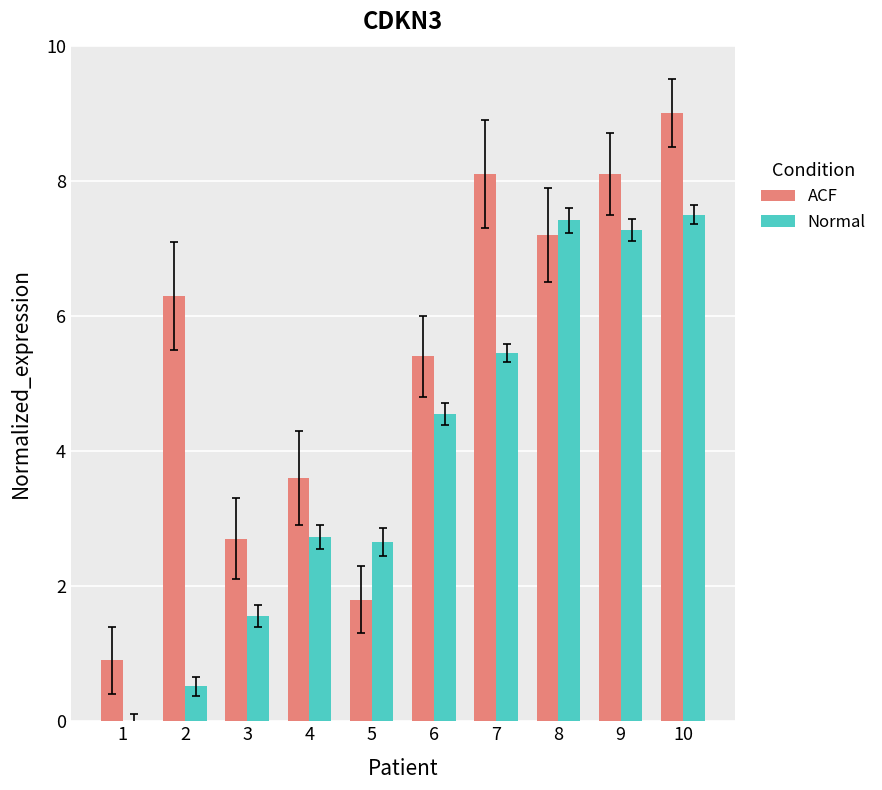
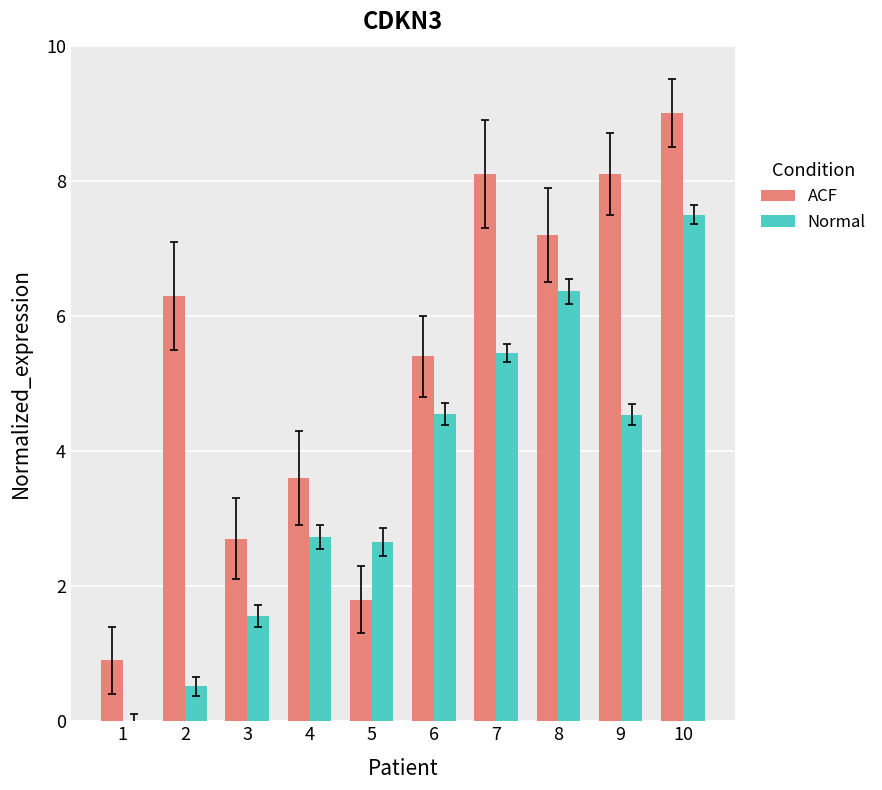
Normal, 8: 7.4 -> 6.4
Normal, 9: 7.3 -> 4.5
